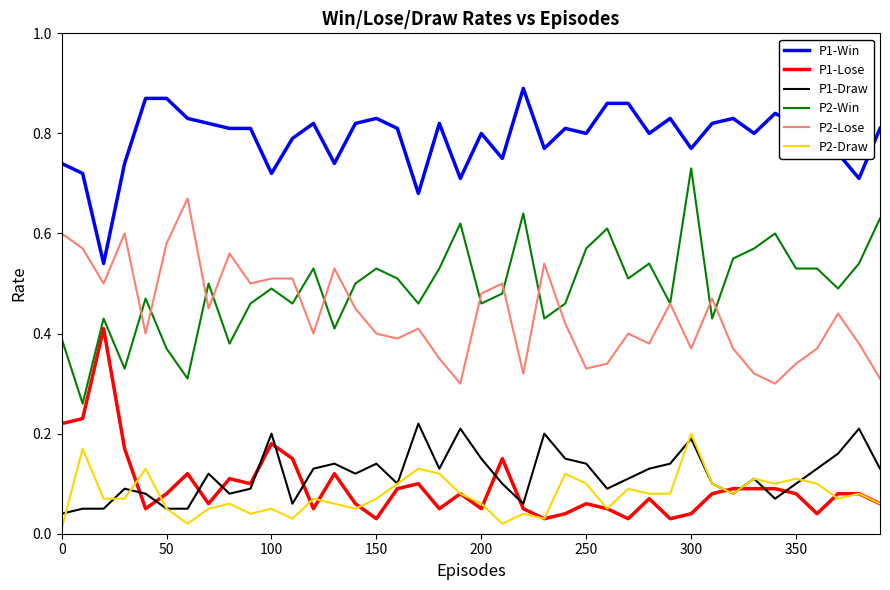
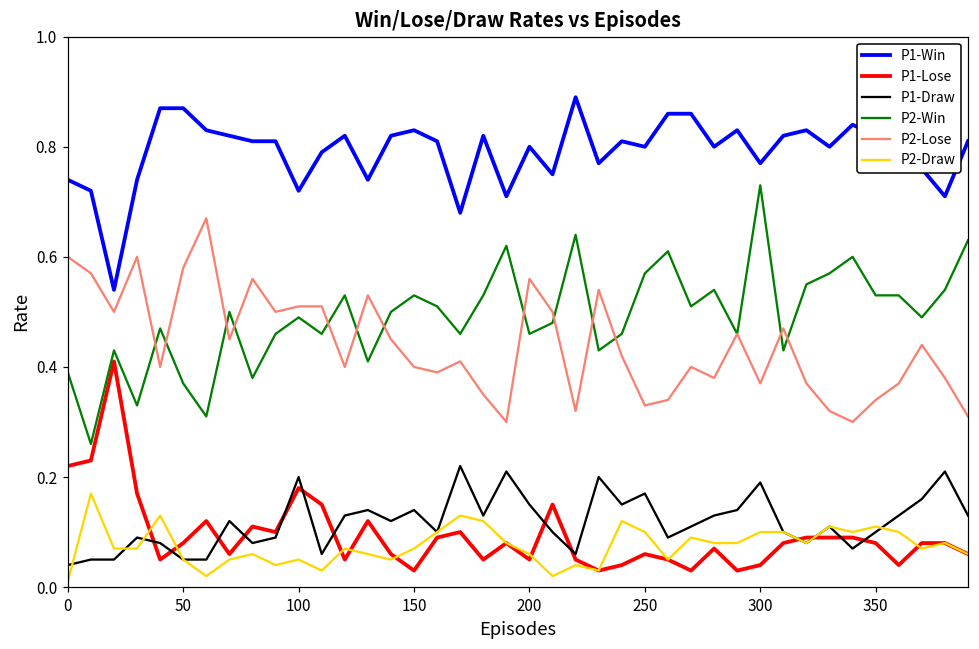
P2-Lose, 200: 0.48 -> 0.56
P1-Draw, 250: 0.14 -> 0.17
P2-Draw, 300: 0.2 -> 0.1
